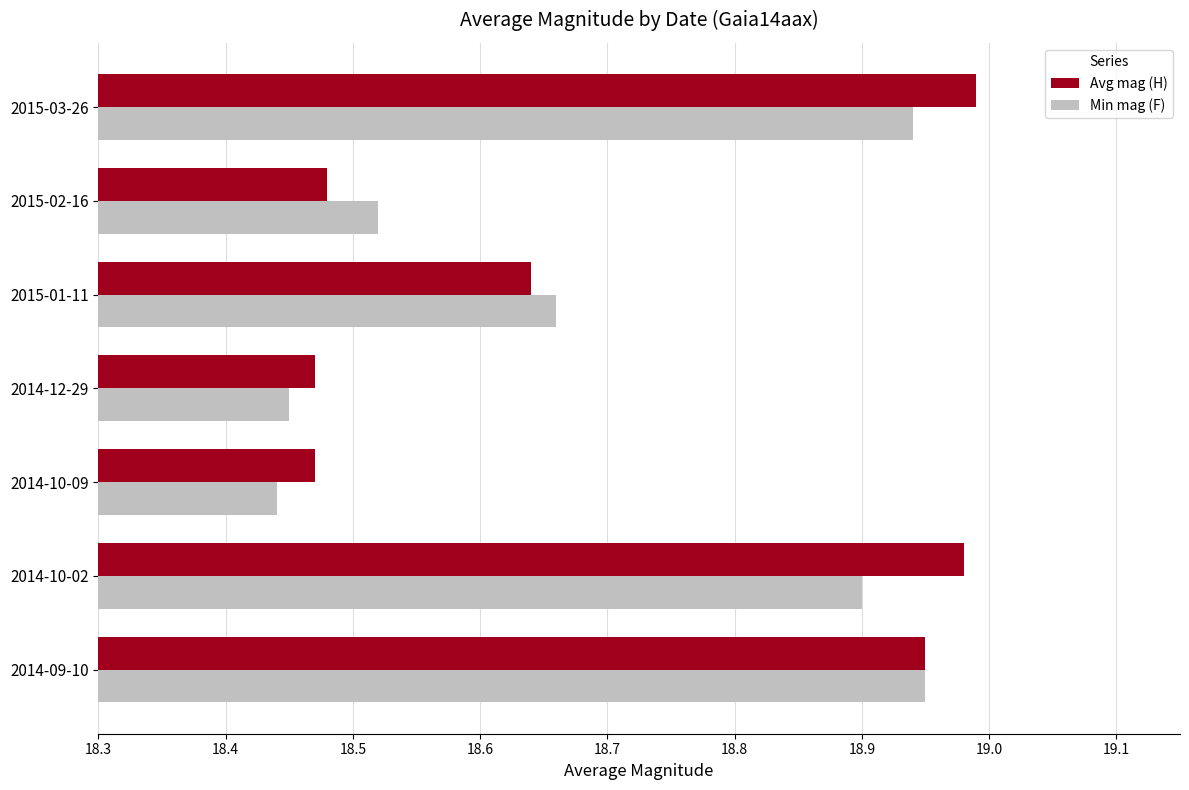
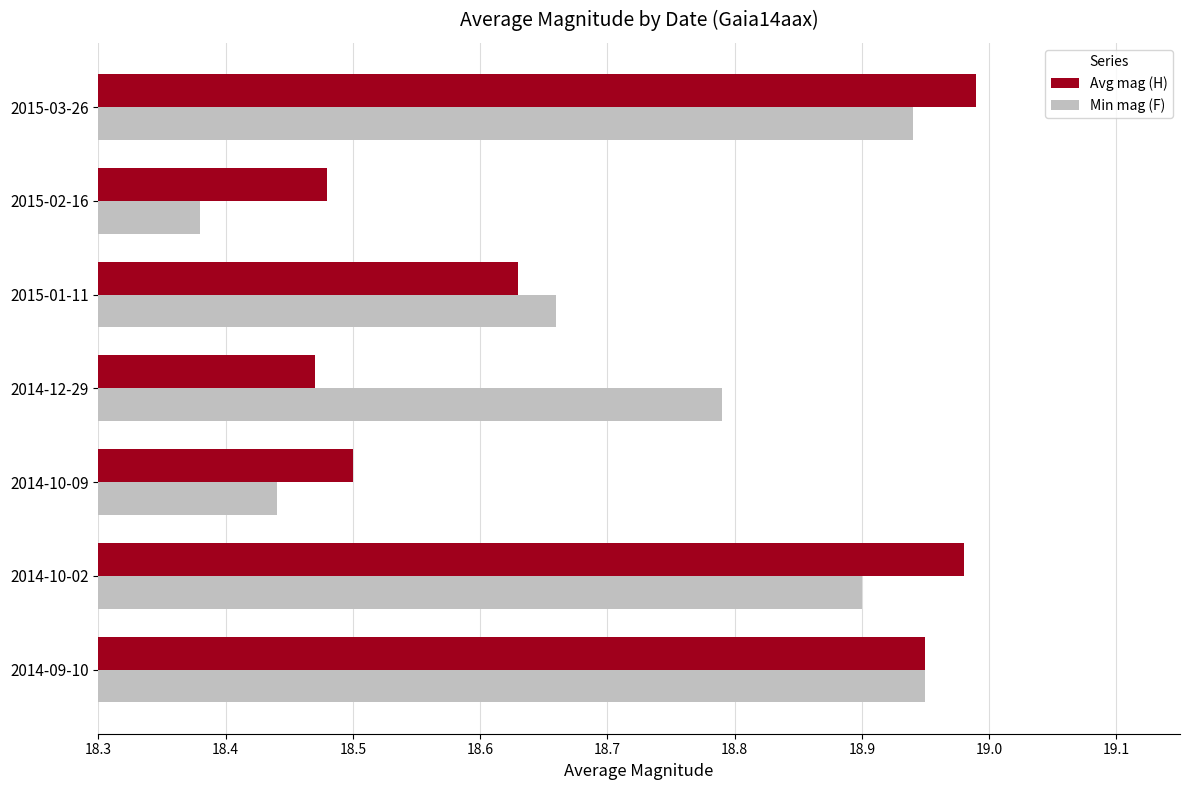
Min mag (F), 2015-02-16: 18.52 -> 18.38
Avg mag (H), 2015-01-11: 18.64 -> 18.63
Min mag (F), 2014-12-29: 18.45 -> 18.79
Avg mag (H), 2014-10-09: 18.47 -> 18.50
